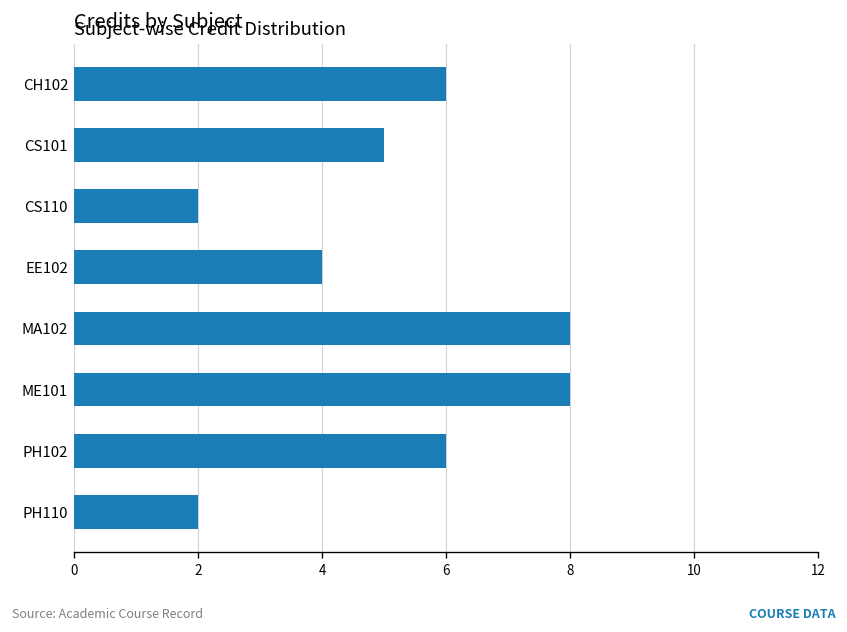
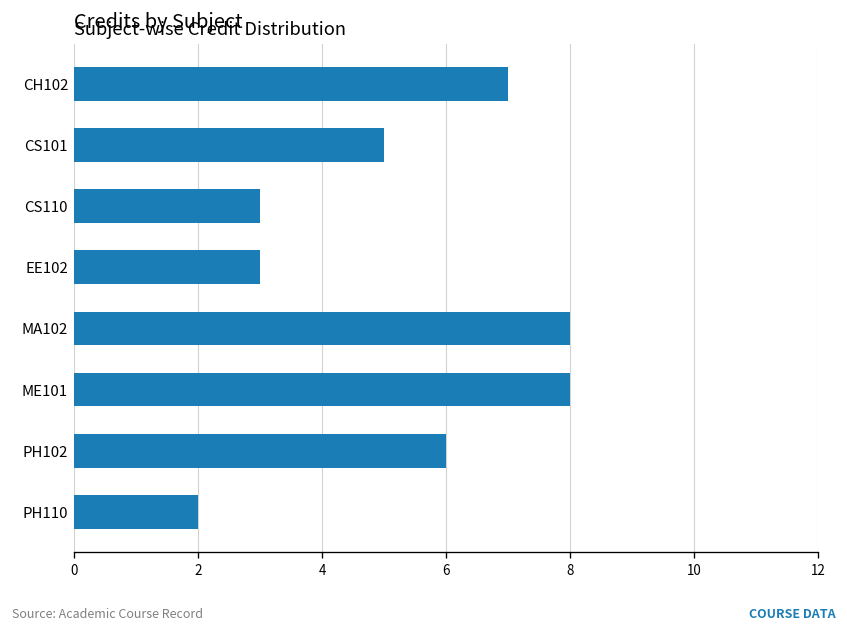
CH102: 6 -> 7
CS110: 2 -> 3
EE102: 4 -> 3
